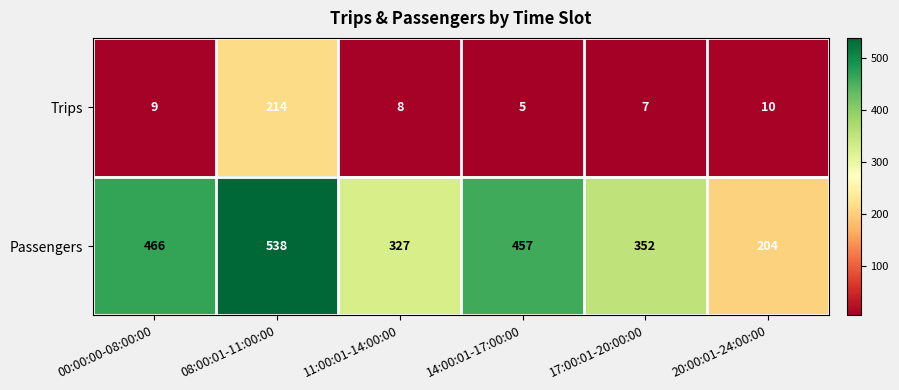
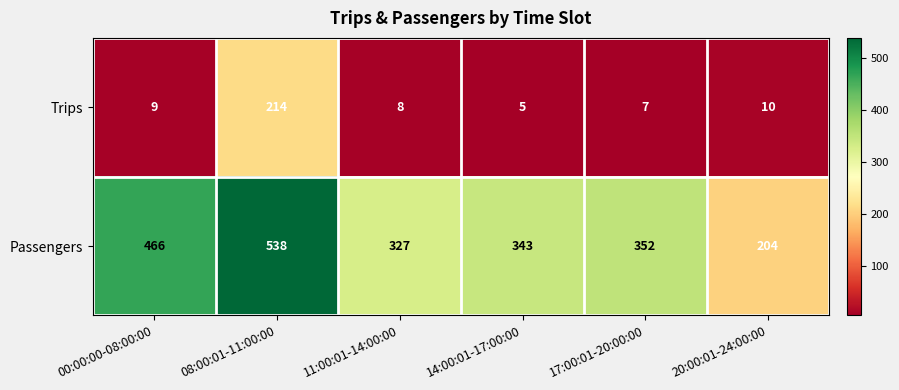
Passengers, 14:00:01-17:00:00: 457 -> 343
